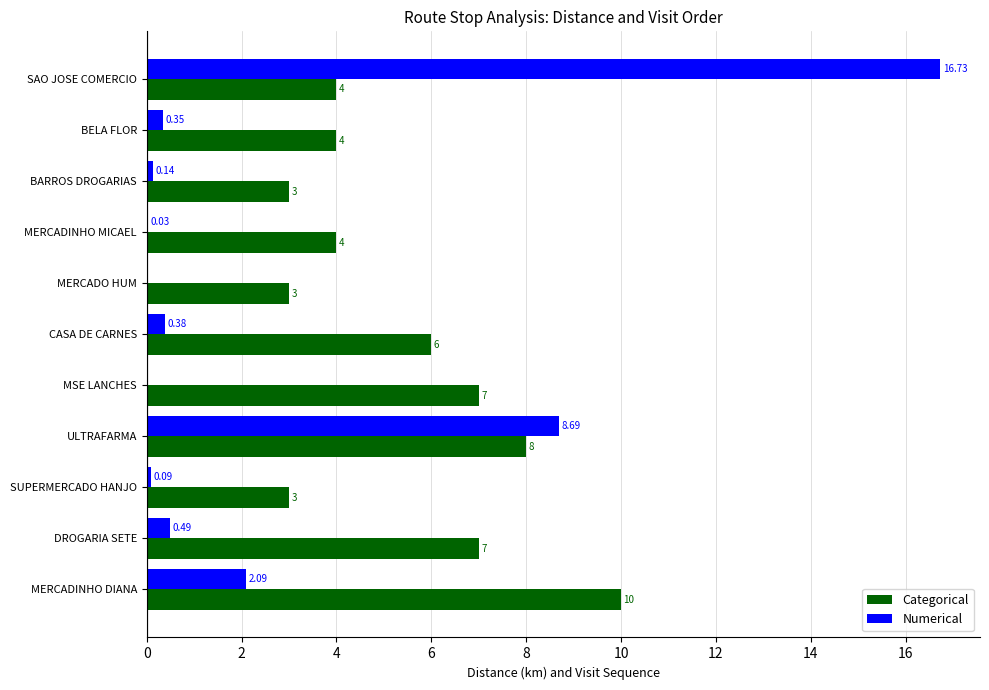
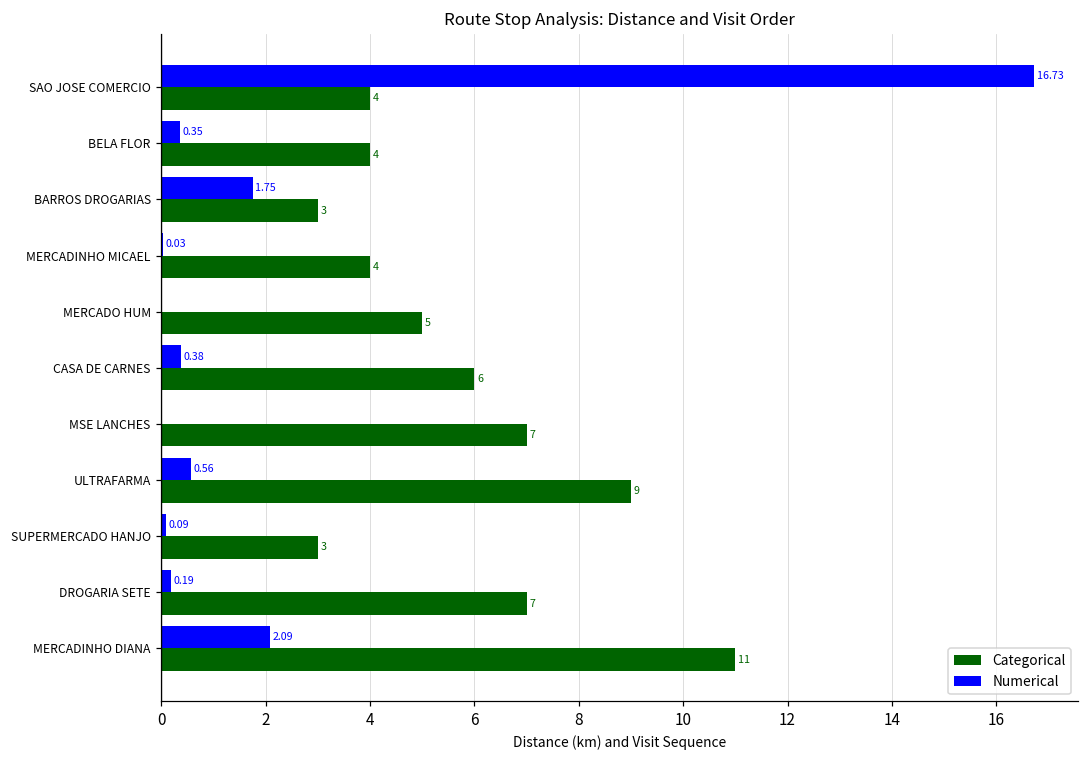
Numerical, BARROS DROGARIAS: 0.14 -> 1.75
Categorical, MERCADO HUM: 3 -> 5
Numerical, ULTRAFARMA: 8.69 -> 0.56
Categorical, ULTRAFARMA: 8 -> 9
Numerical, DROGARIA SETE: 0.49 -> 0.19
Categorical, MERCADINHO DIANA: 10 -> 11
